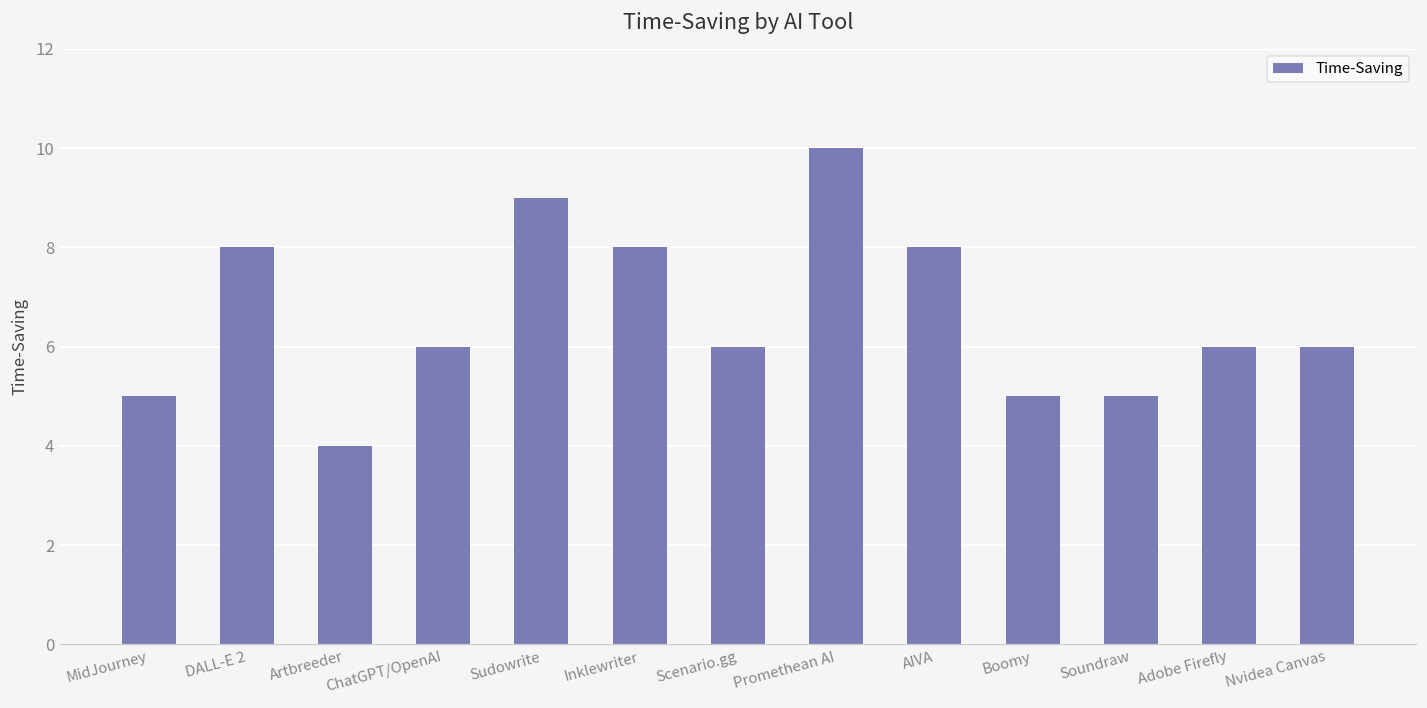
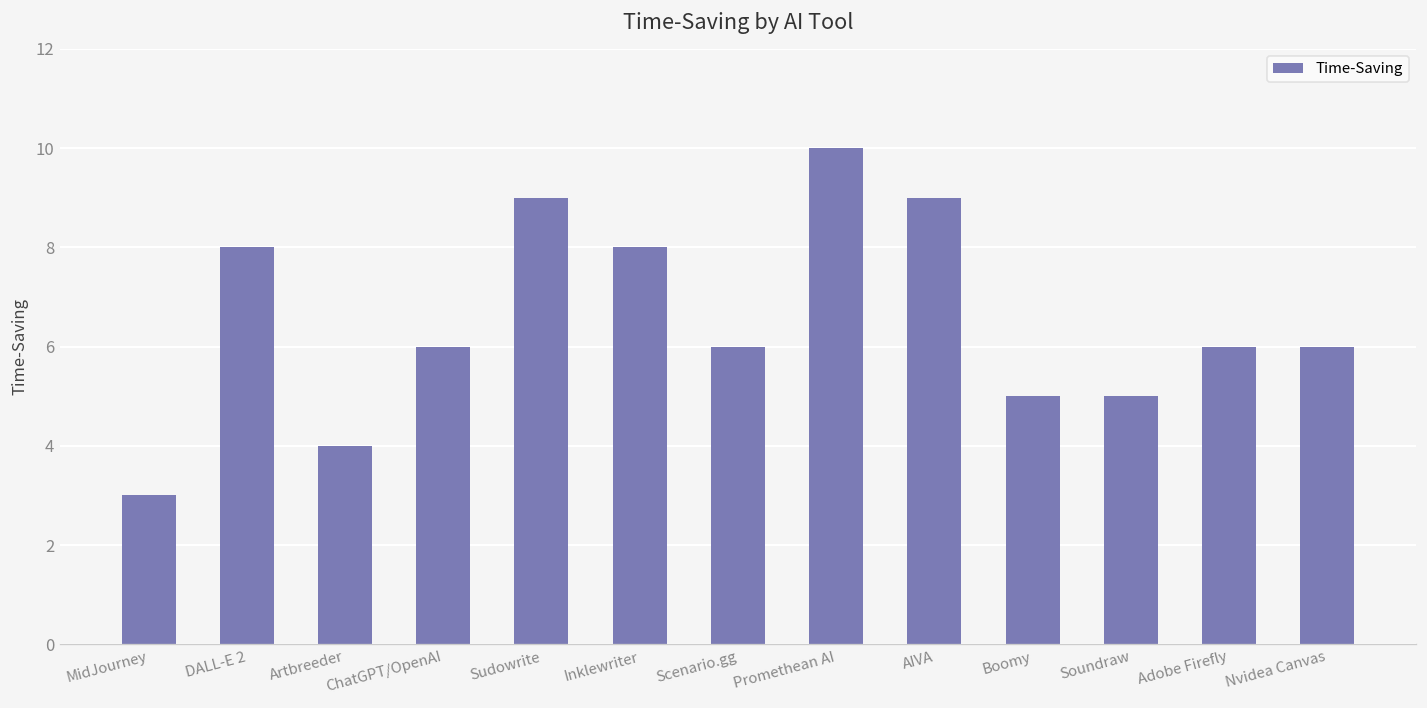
MidJourney: 5 -> 3
AIVA: 8 -> 9
